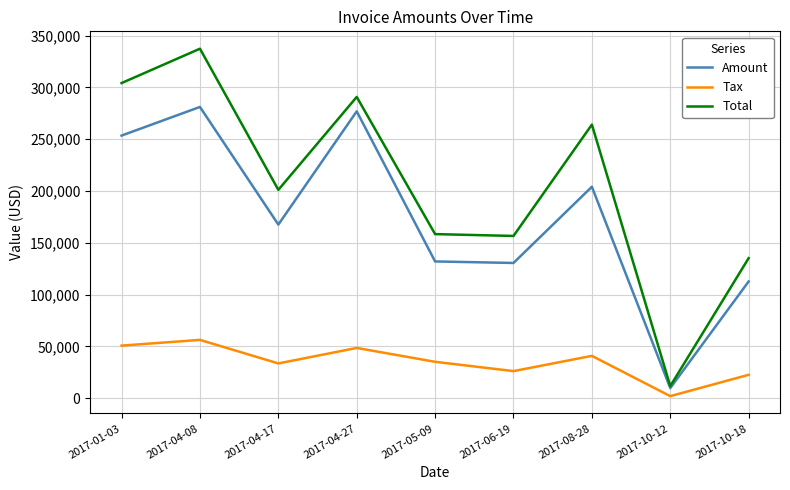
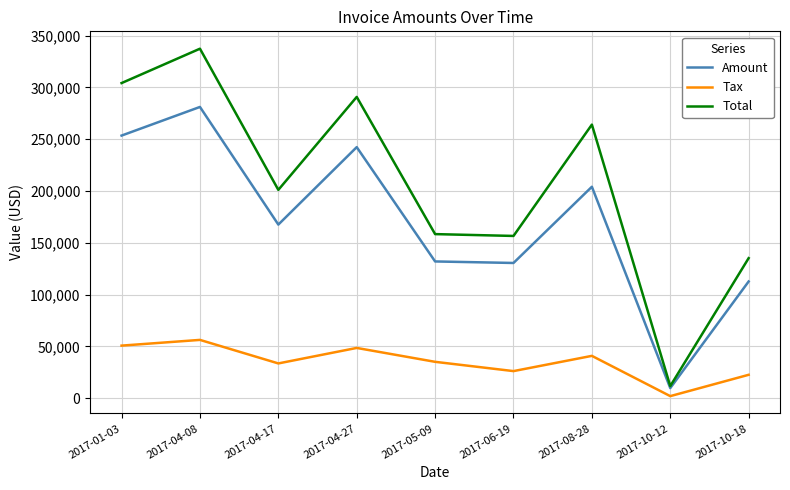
Amount, 2017-04-27: 277,000 -> 242,000
